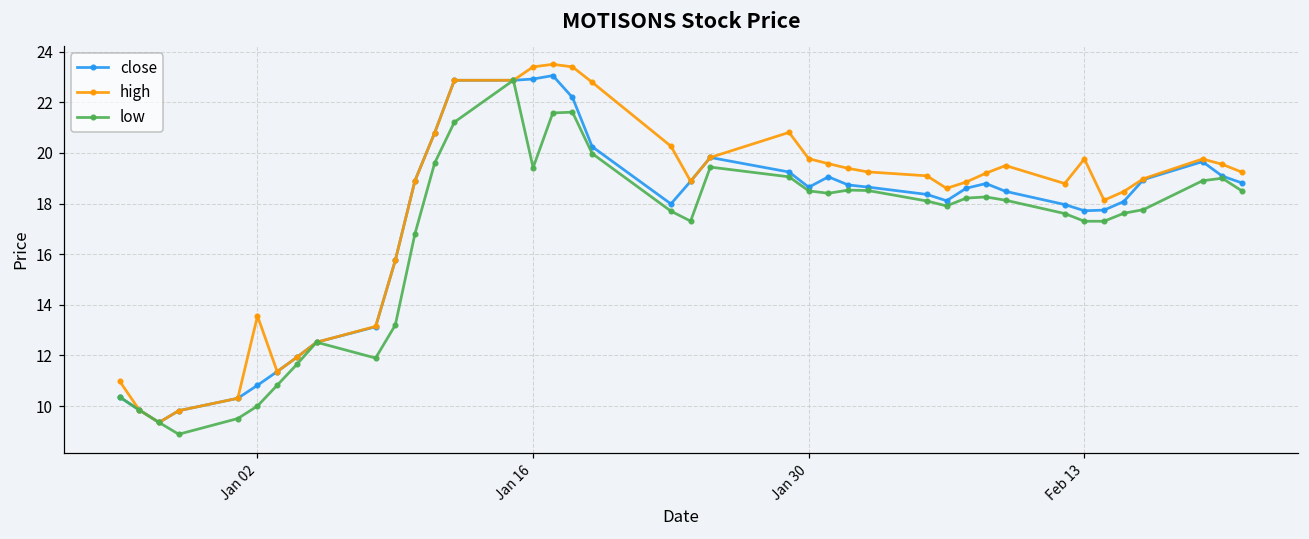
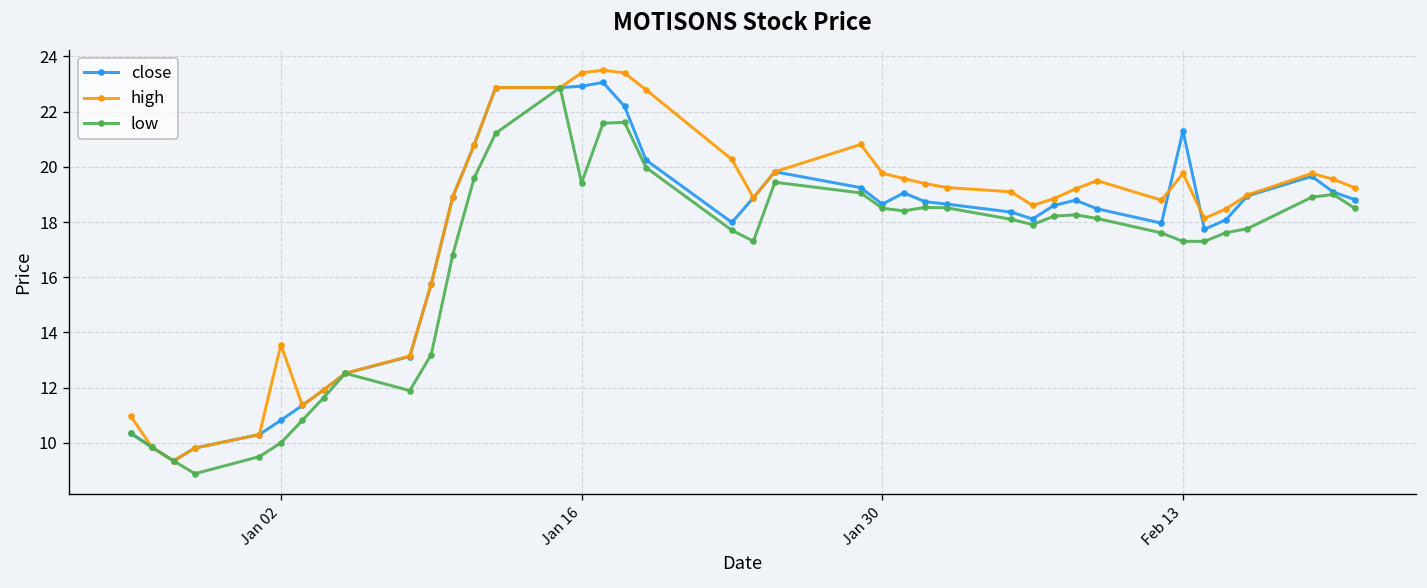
close, Feb 13: 17.7 -> 21.3
